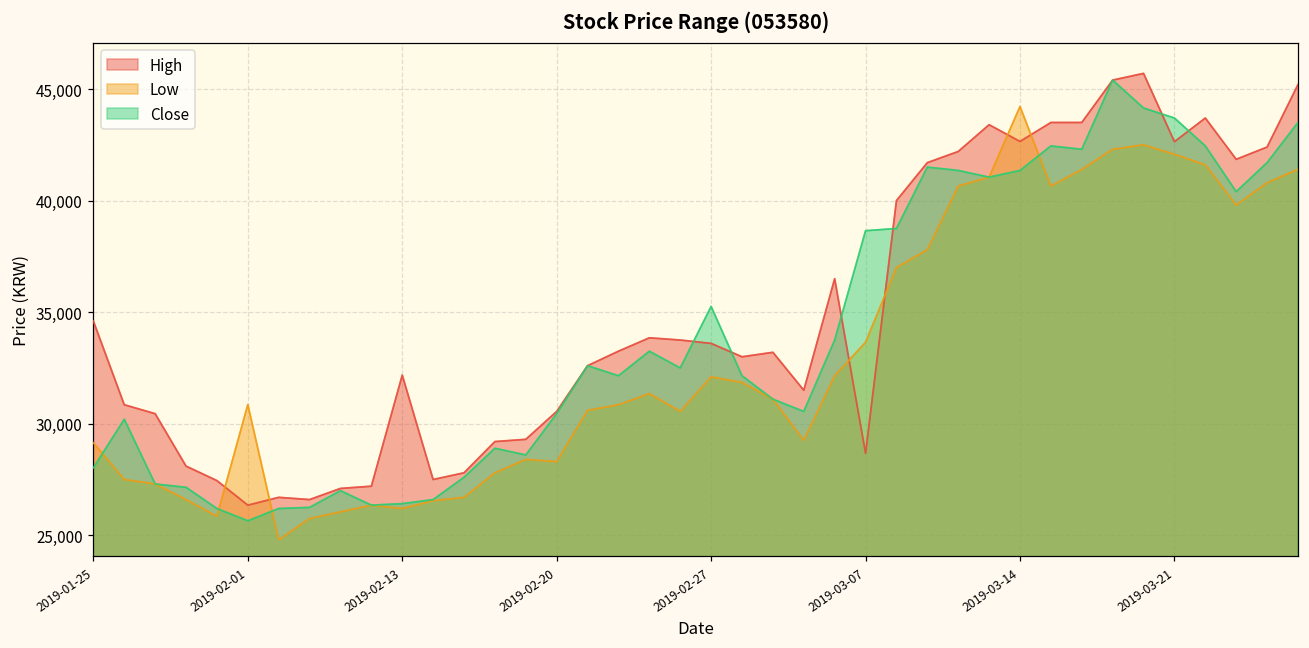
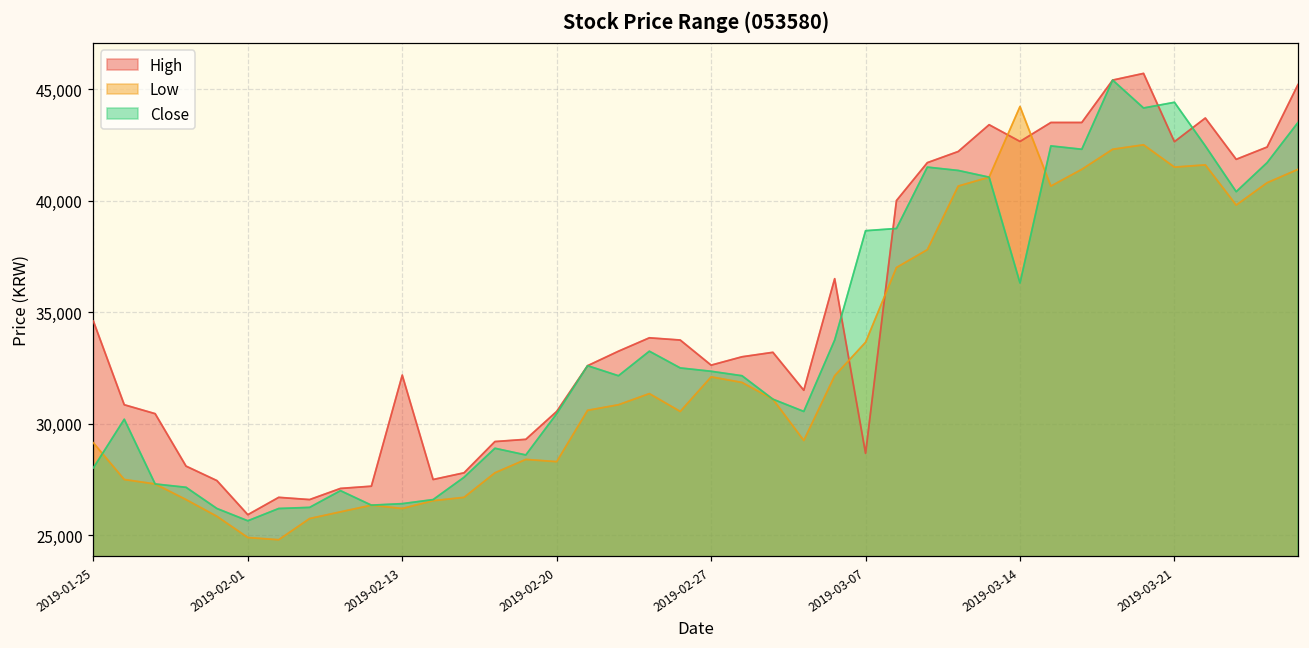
High, 2019-02-01: 26,400 -> 25,900
Low, 2019-02-01: 30,900 -> 24,900
High, 2019-02-27: 33,600 -> 32,600
Close, 2019-02-27: 35,300 -> 32,400
Close, 2019-03-14: 41,400 -> 36,300
Low, 2019-03-21: 42,100 -> 41,500
Close, 2019-03-21: 43,700 -> 44,400
